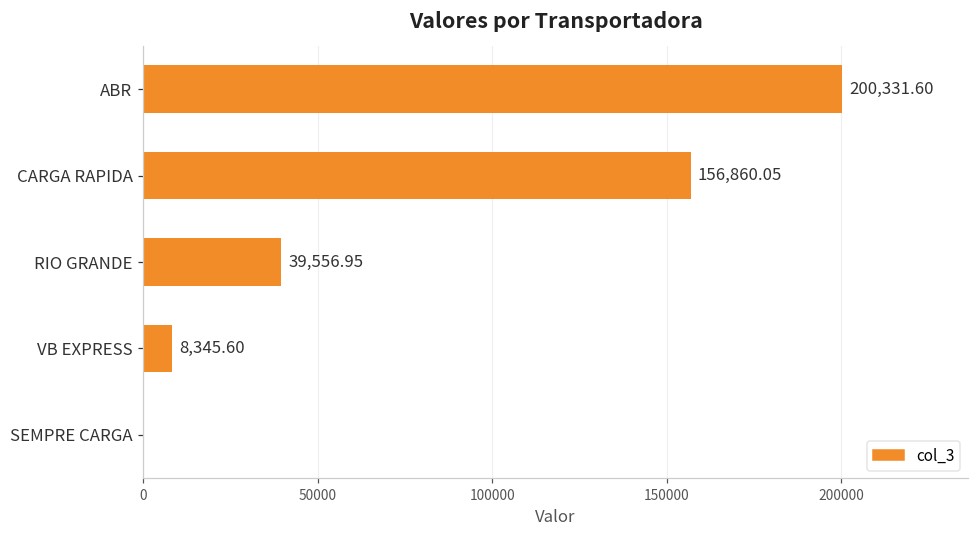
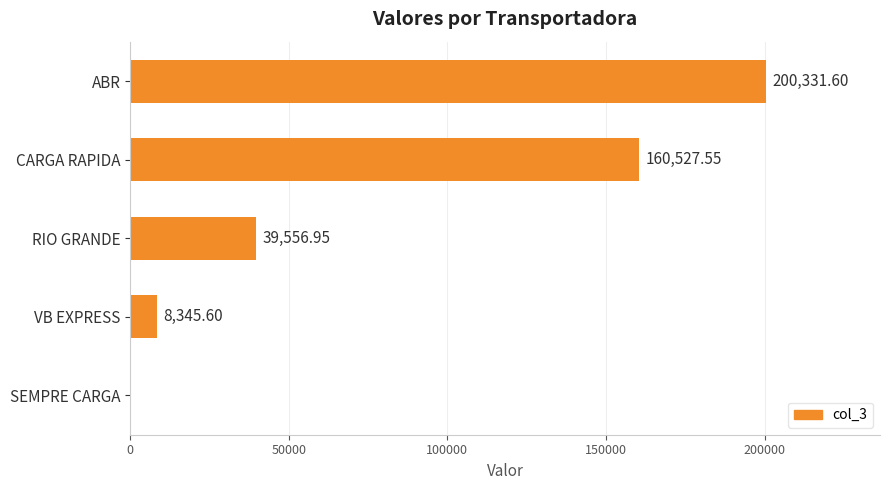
CARGA RAPIDA: 156,860.05 -> 160,527.55
